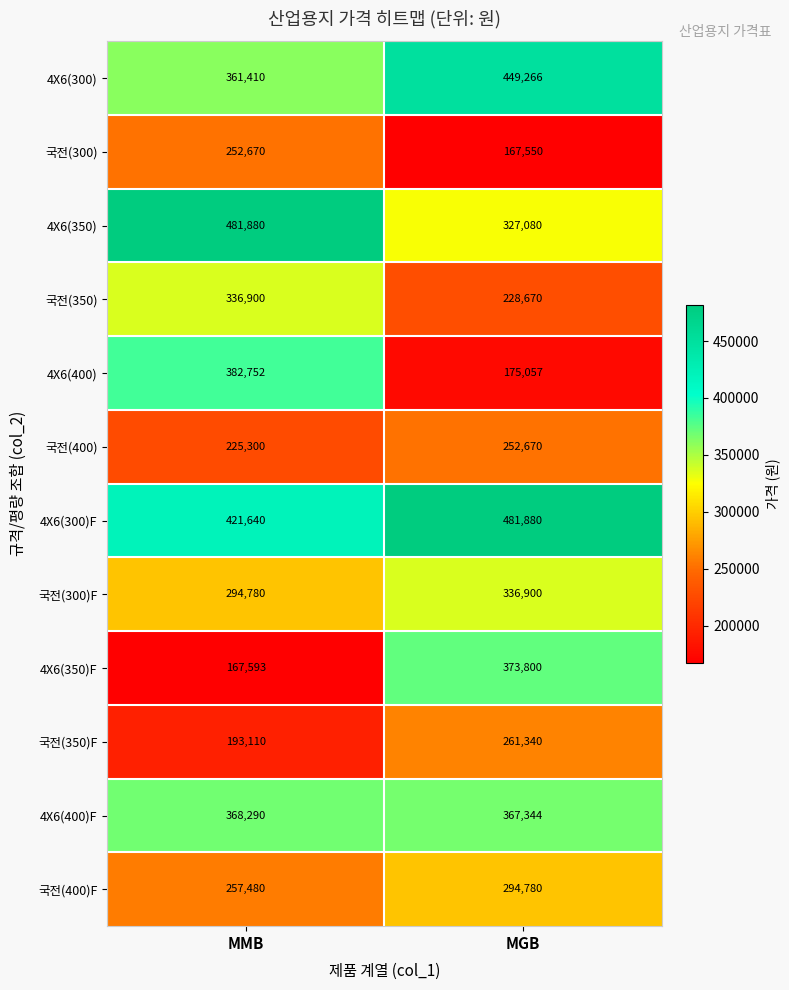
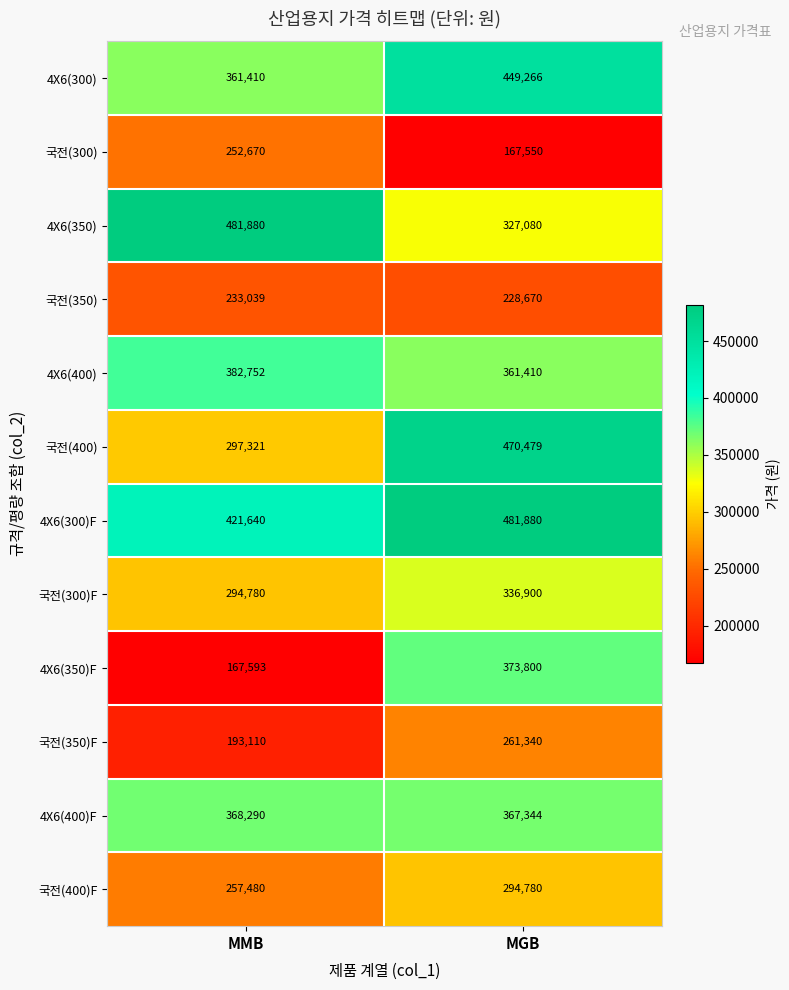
국전(350), MMB: 336,900 -> 233,039
4X6(400), MGB: 175,057 -> 361,410
국전(400), MMB: 225,300 -> 297,321
국전(400), MGB: 252,670 -> 470,479
